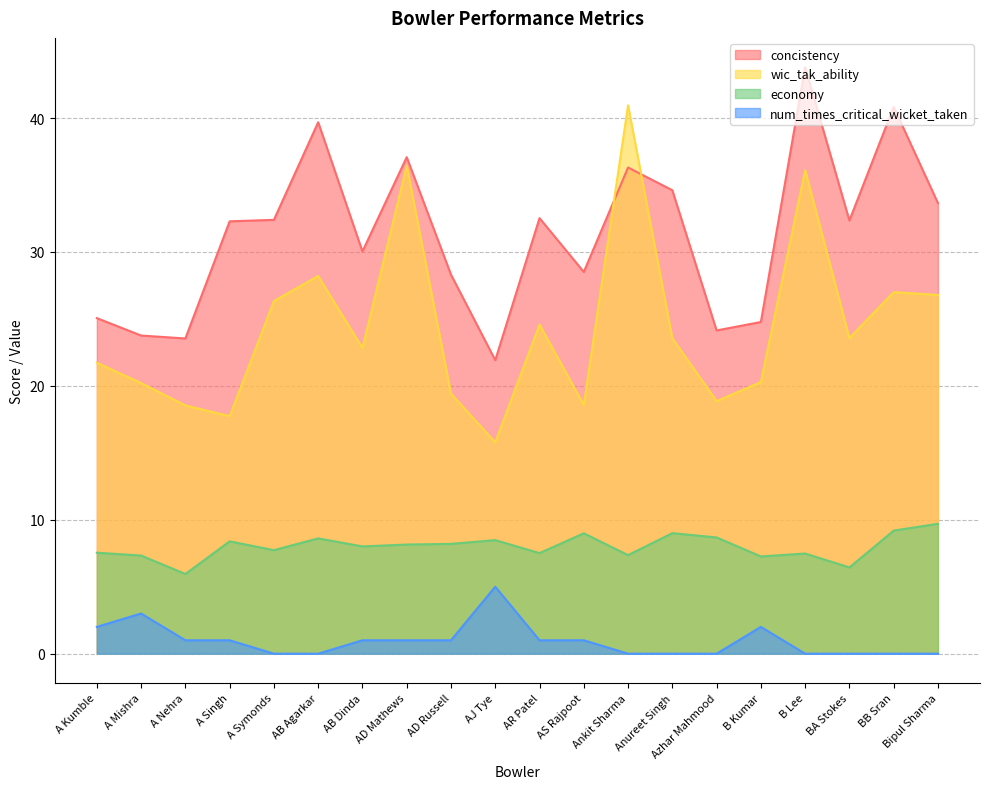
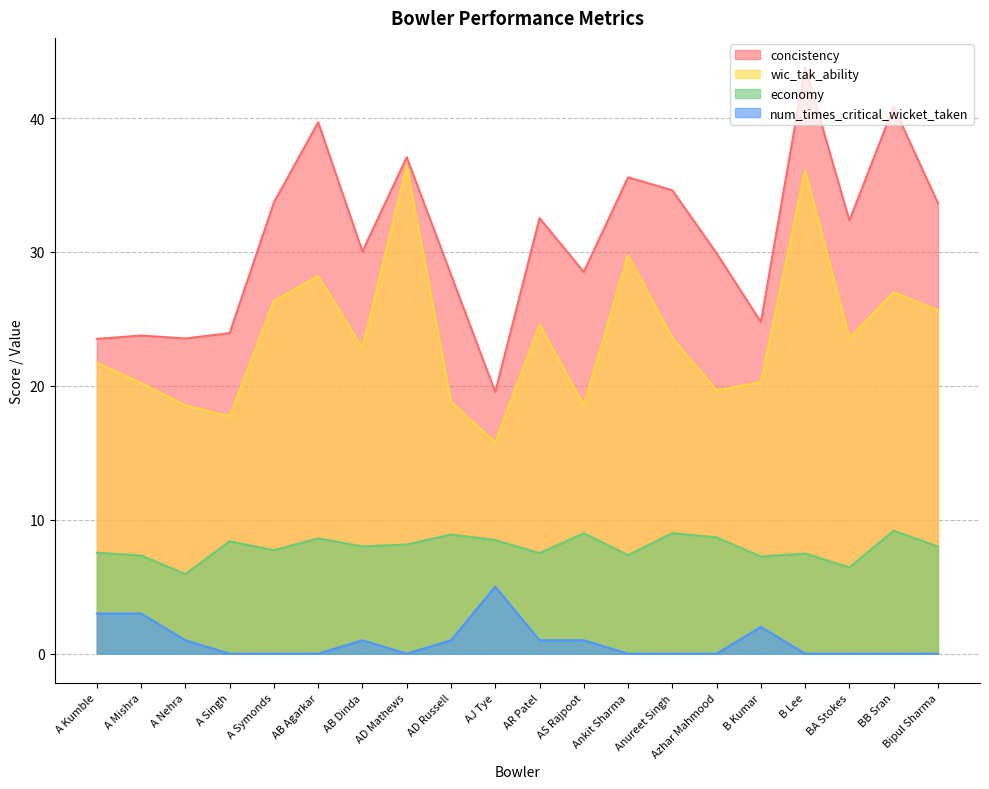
concistency, A Kumble: 25.1 -> 23.5
num_times_critical_wicket_taken, A Kumble: 2 -> 3
concistency, A Singh: 32.3 -> 23.9
num_times_critical_wicket_taken, A Singh: 1 -> 0
concistency, A Symonds: 32.4 -> 33.7
num_times_critical_wicket_taken, AD Mathews: 1 -> 0
wic_tak_ability, AD Russell: 19.4 -> 18.8
economy, AD Russell: 8.2 -> 8.9
concistency, AJ Tye: 21.9 -> 19.5
concistency, Ankit Sharma: 36.3 -> 35.6
wic_tak_ability, Ankit Sharma: 41.0 -> 29.8
concistency, Azhar Mahmood: 24.1 -> 29.9
wic_tak_ability, Azhar Mahmood: 18.9 -> 19.7
wic_tak_ability, Bipul Sharma: 26.8 -> 25.7
economy, Bipul Sharma: 9.7 -> 8.0
